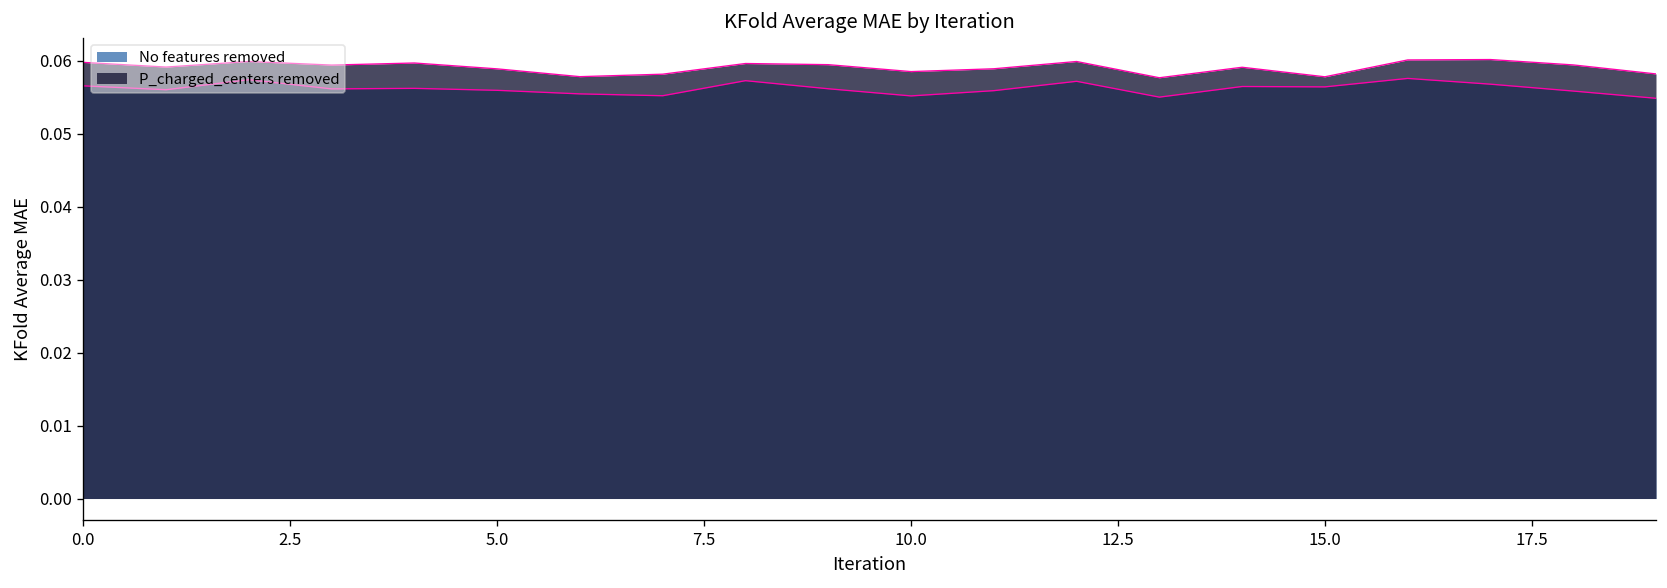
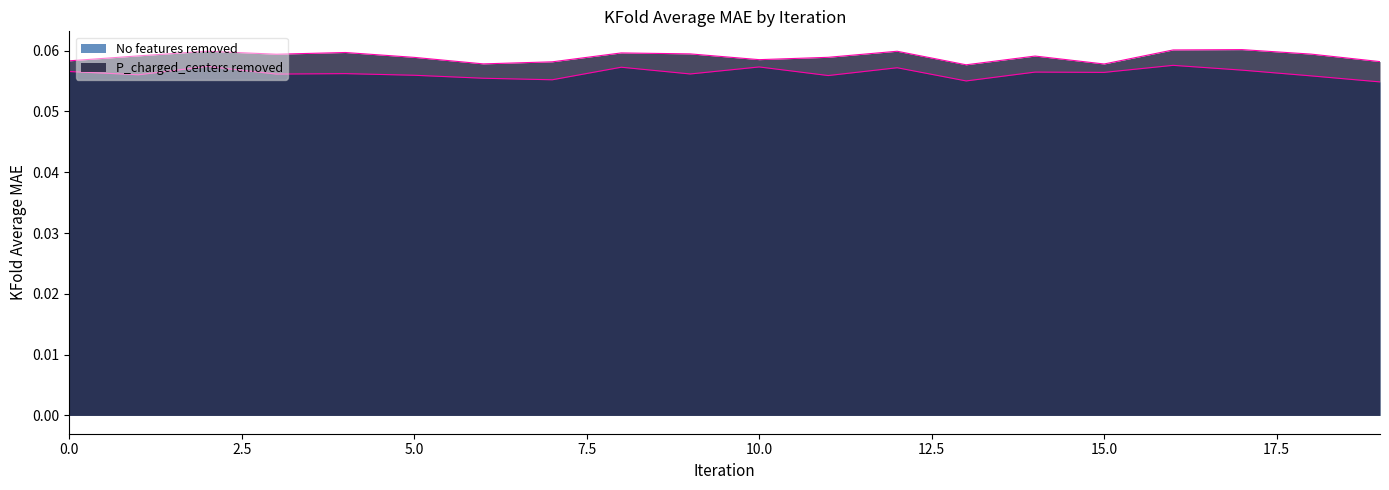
P_charged_centers removed, 0.0: 0.060 -> 0.058
No features removed, 10.0: 0.055 -> 0.057
